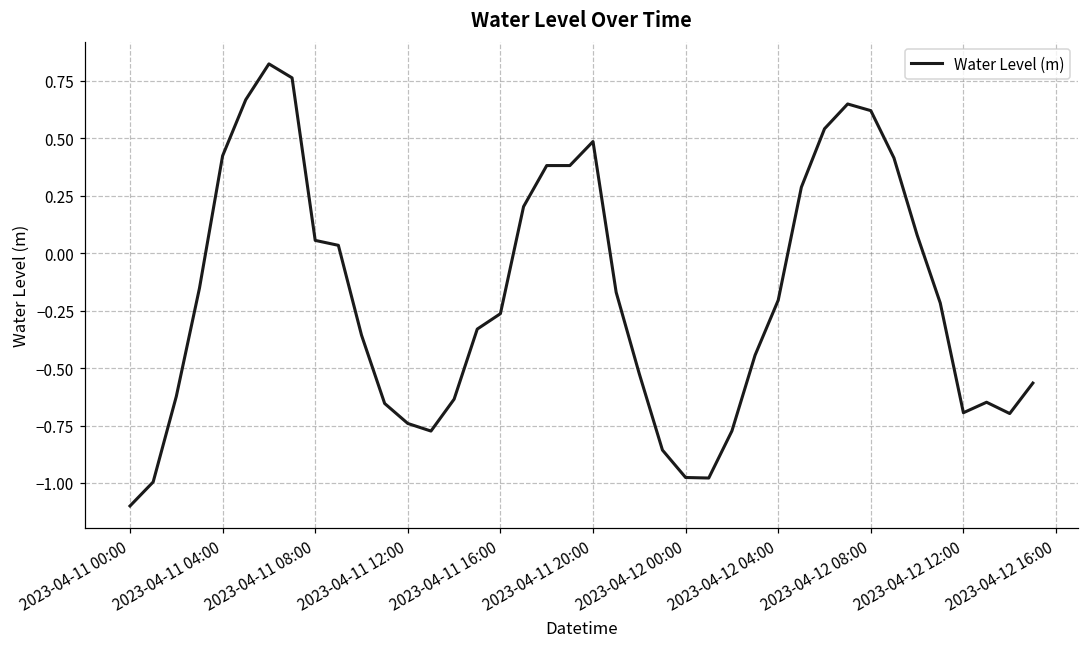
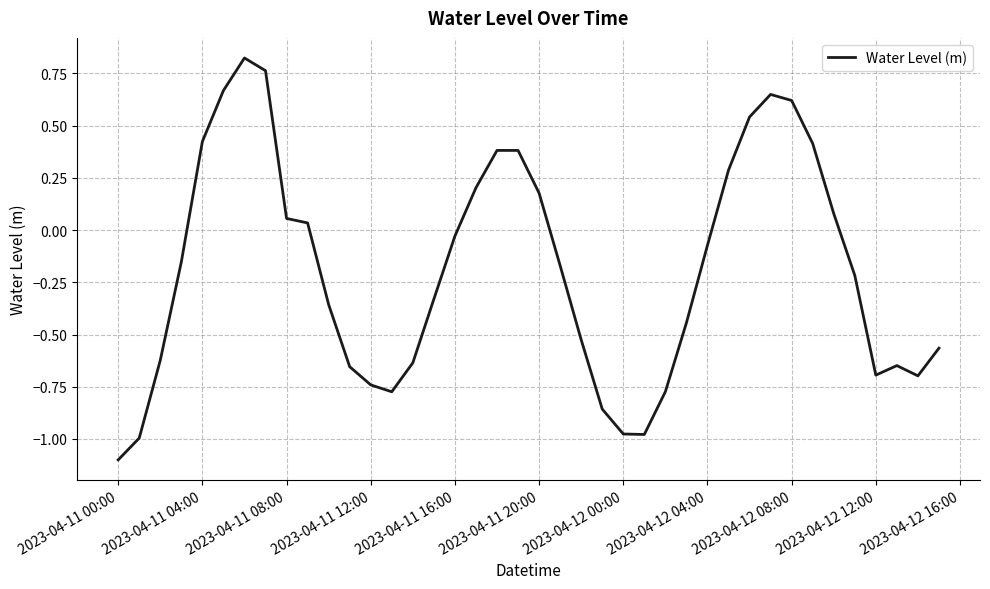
2023-04-11 16:00: -0.26 -> -0.03
2023-04-11 20:00: 0.49 -> 0.18
2023-04-12 04:00: -0.20 -> -0.07
